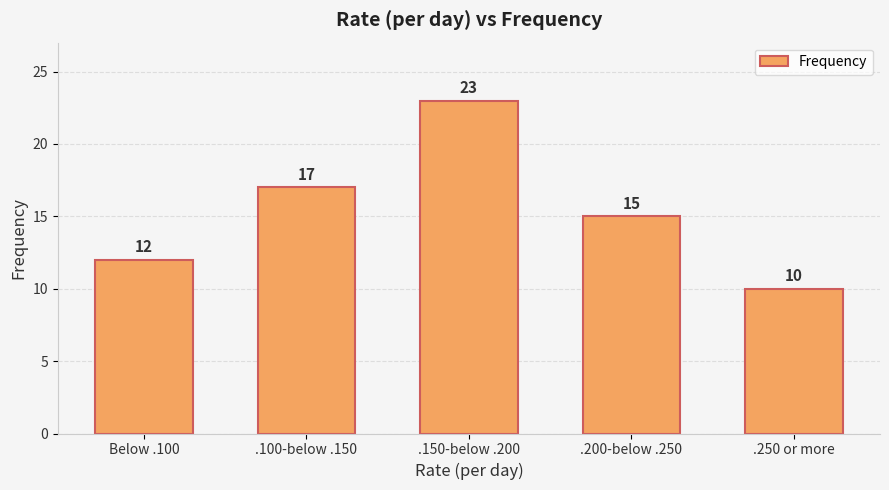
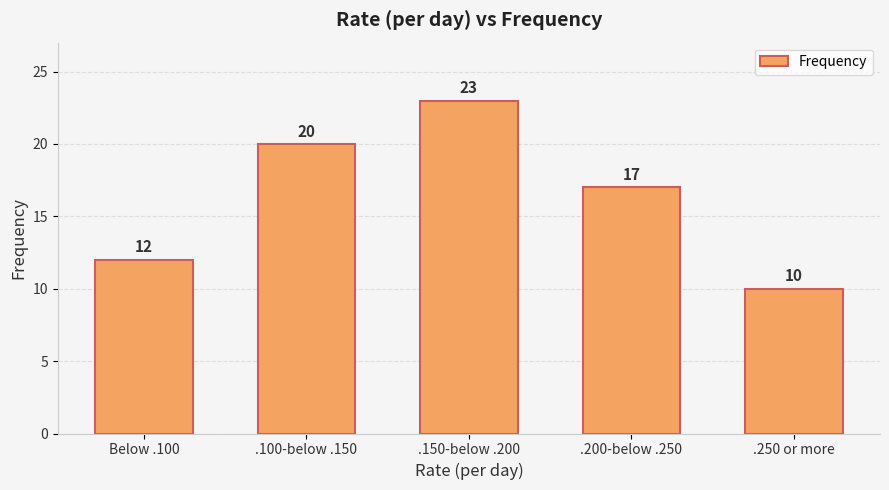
.100-below .150: 17 -> 20
.200-below .250: 15 -> 17
